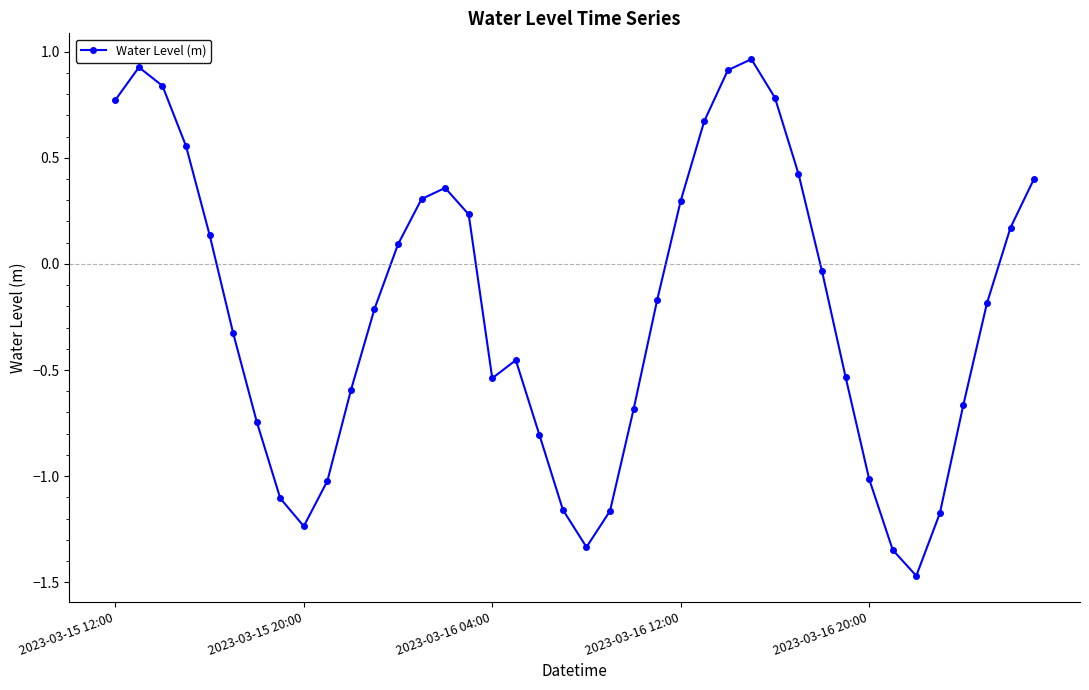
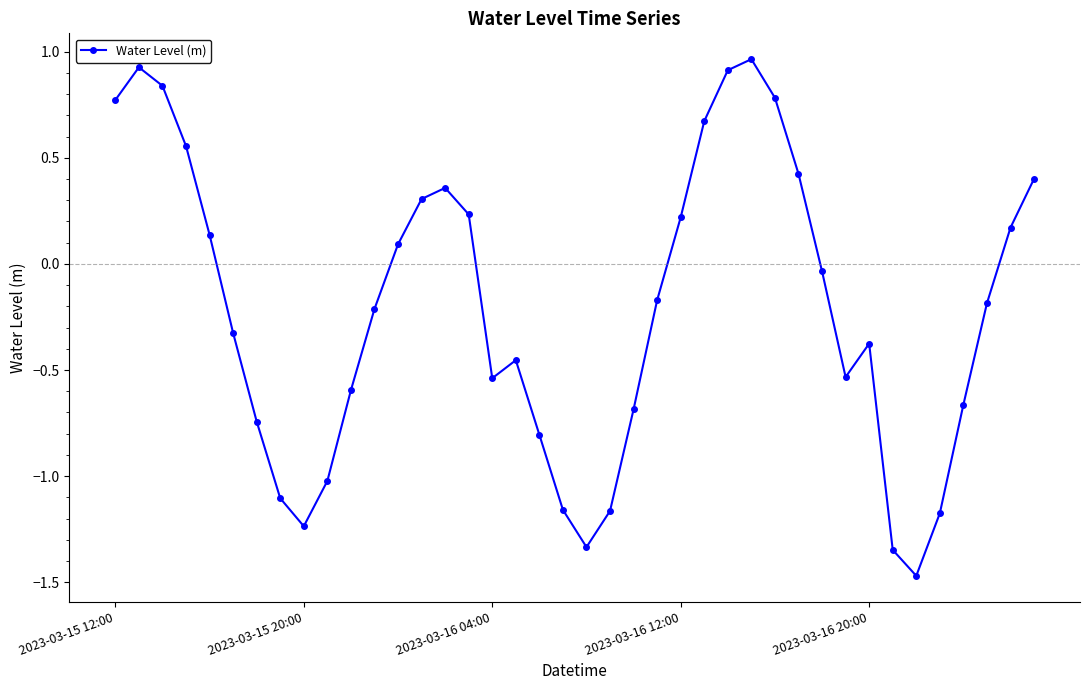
2023-03-16 12:00: 0.30 -> 0.22
2023-03-16 20:00: -1.01 -> -0.38
